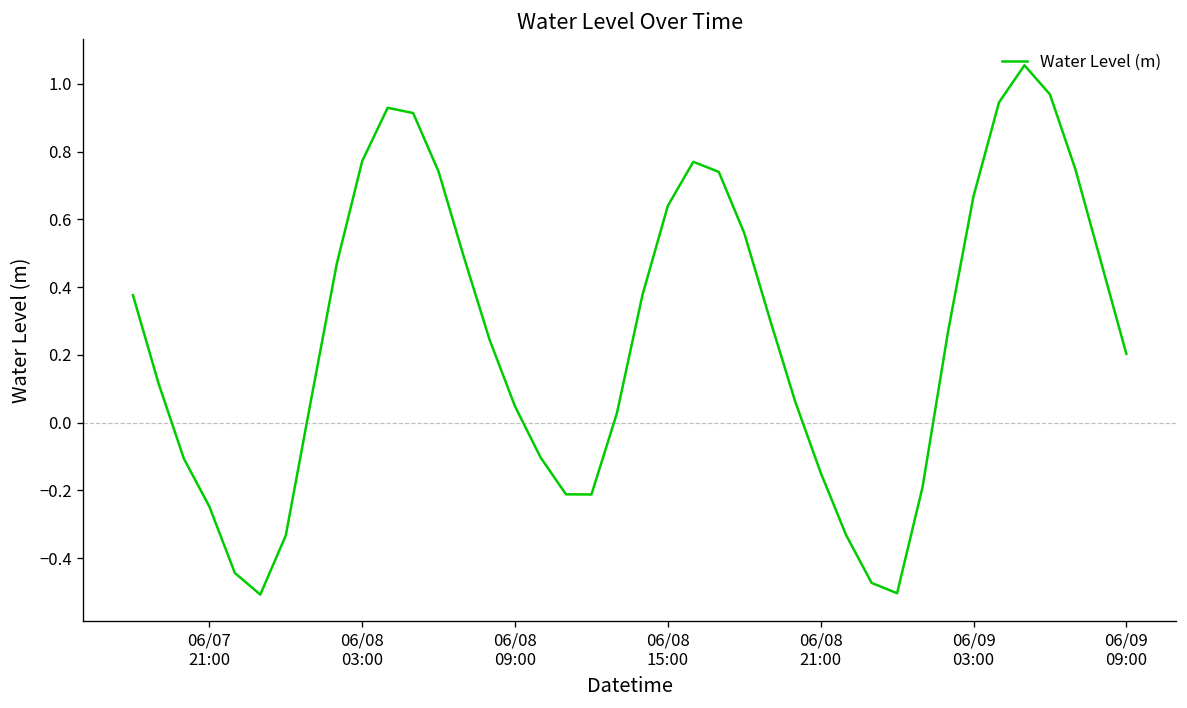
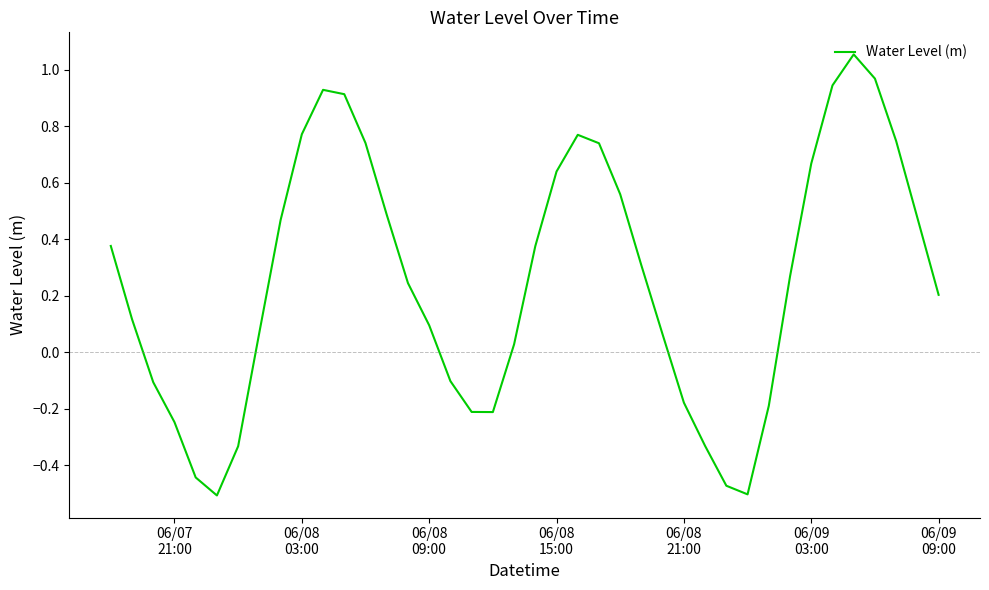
06/08 09:00: 0.05 -> 0.10
06/08 21:00: -0.15 -> -0.18
